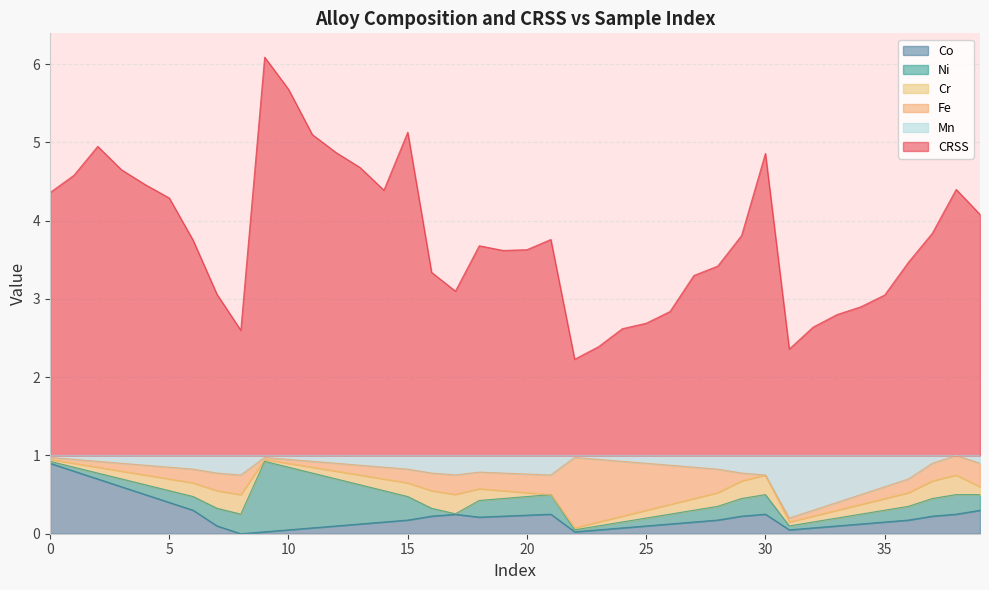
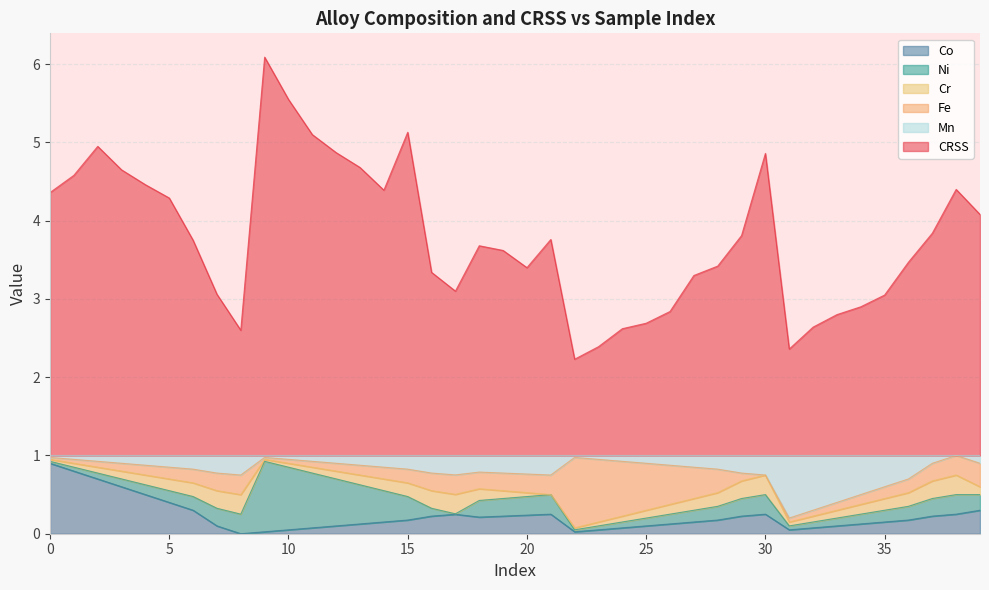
CRSS, 10: 5.7 -> 5.6
CRSS, 20: 3.6 -> 3.4
